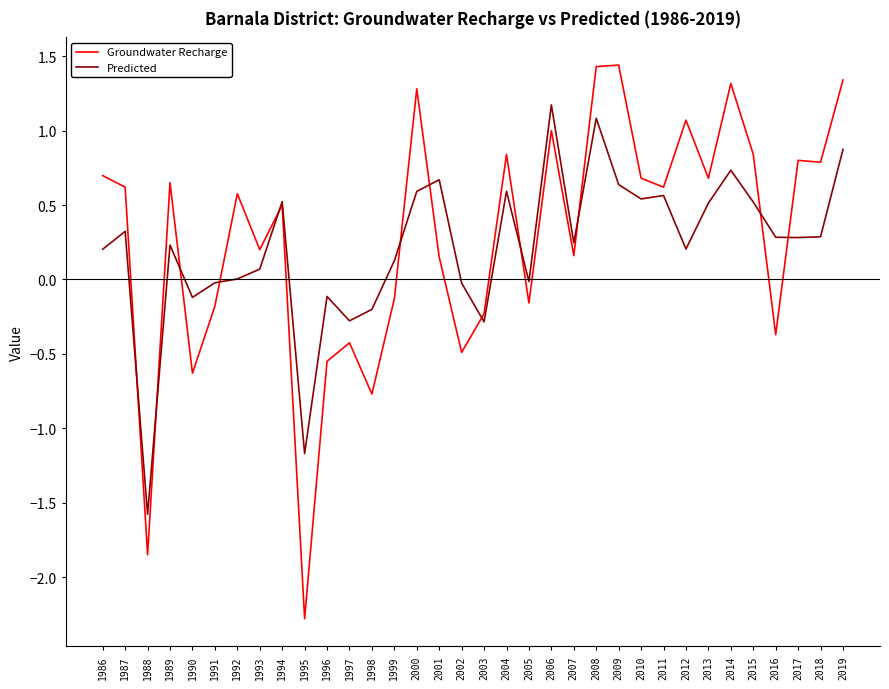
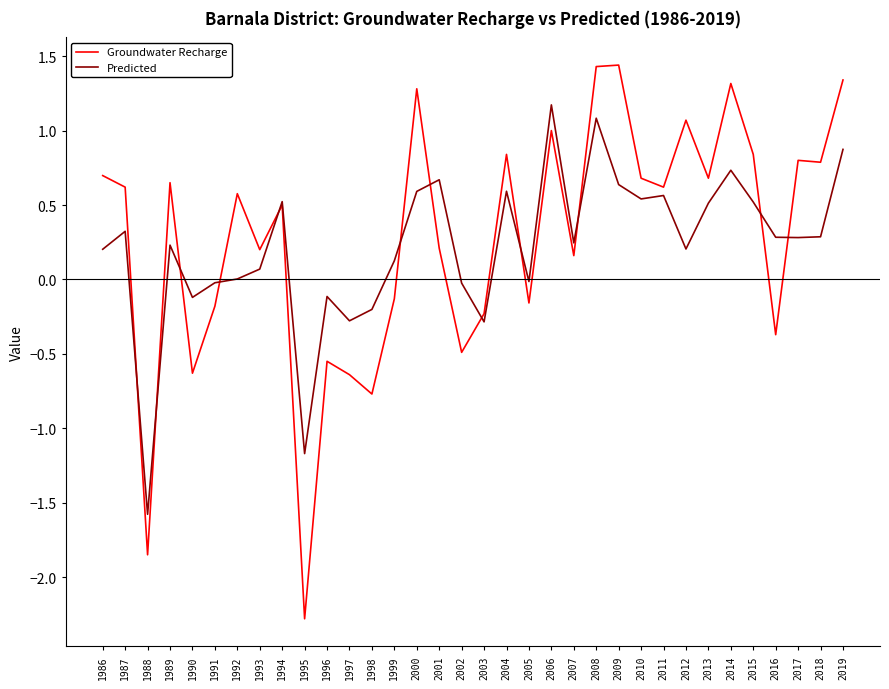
Groundwater Recharge, 1997: -0.43 -> -0.64
Groundwater Recharge, 2001: 0.15 -> 0.21
